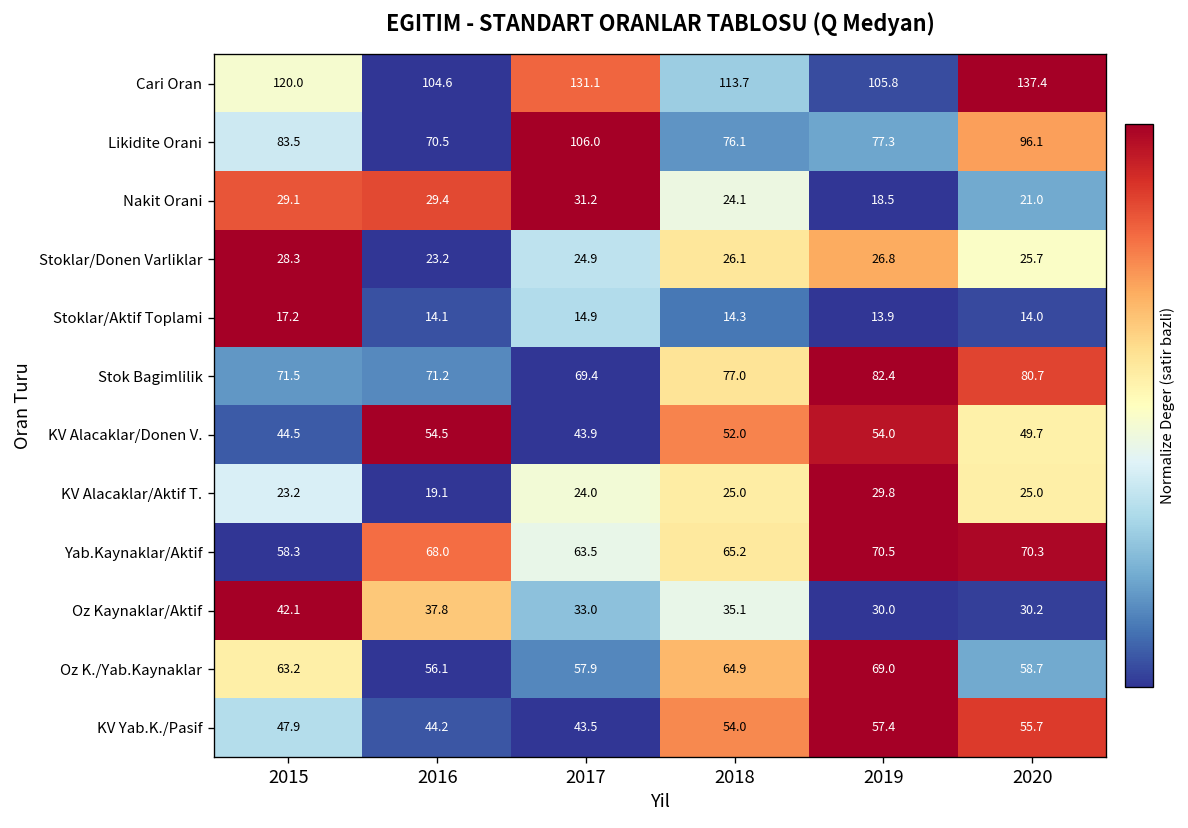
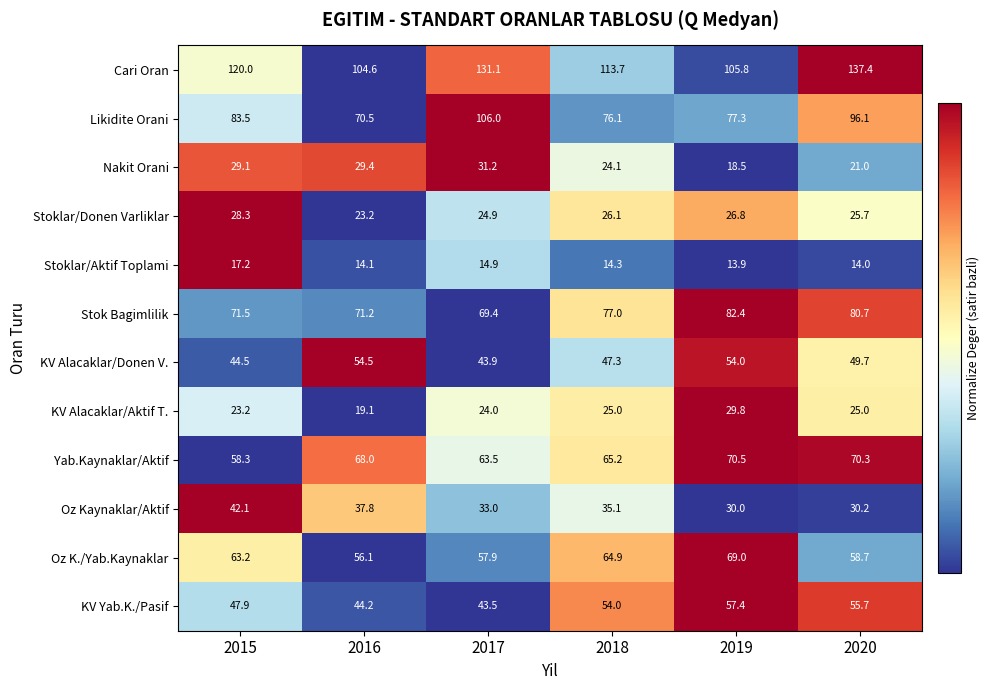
KV Alacaklar/Donen V., 2018: 52.0 -> 47.3
